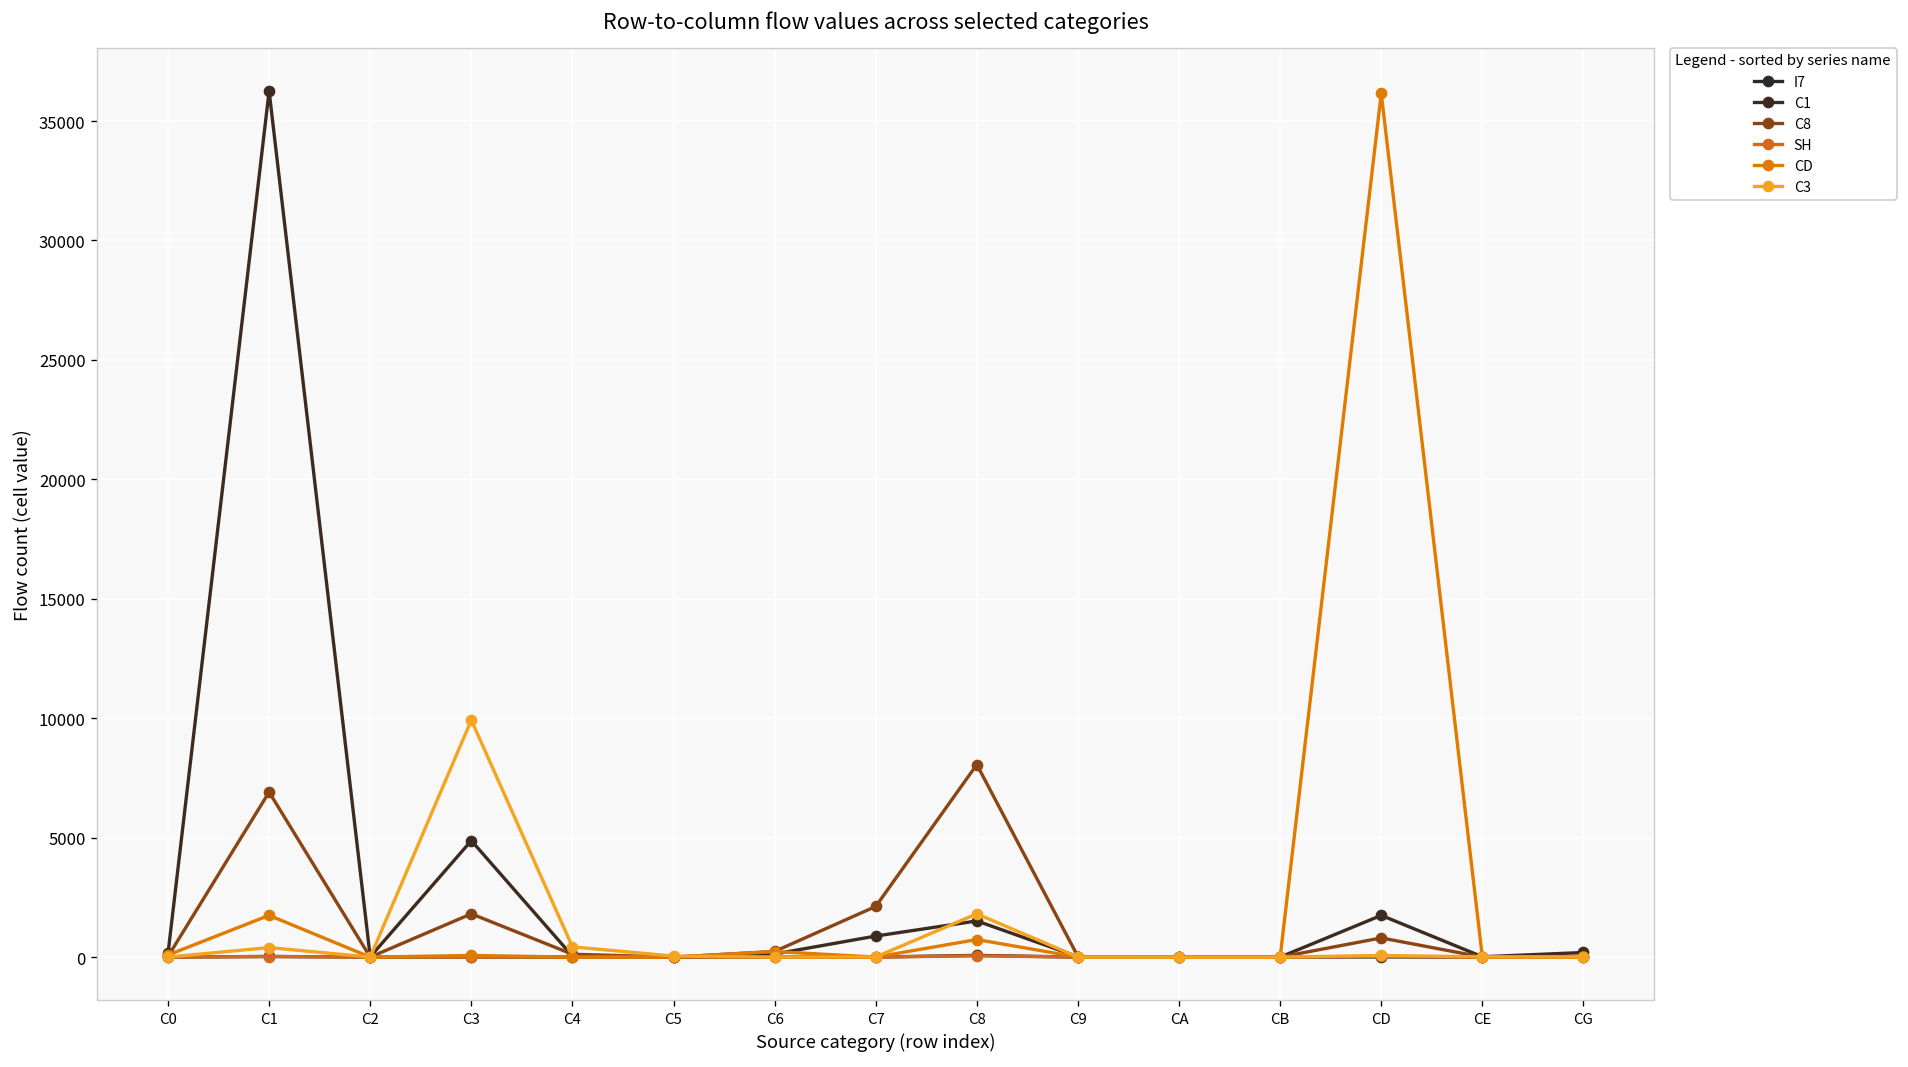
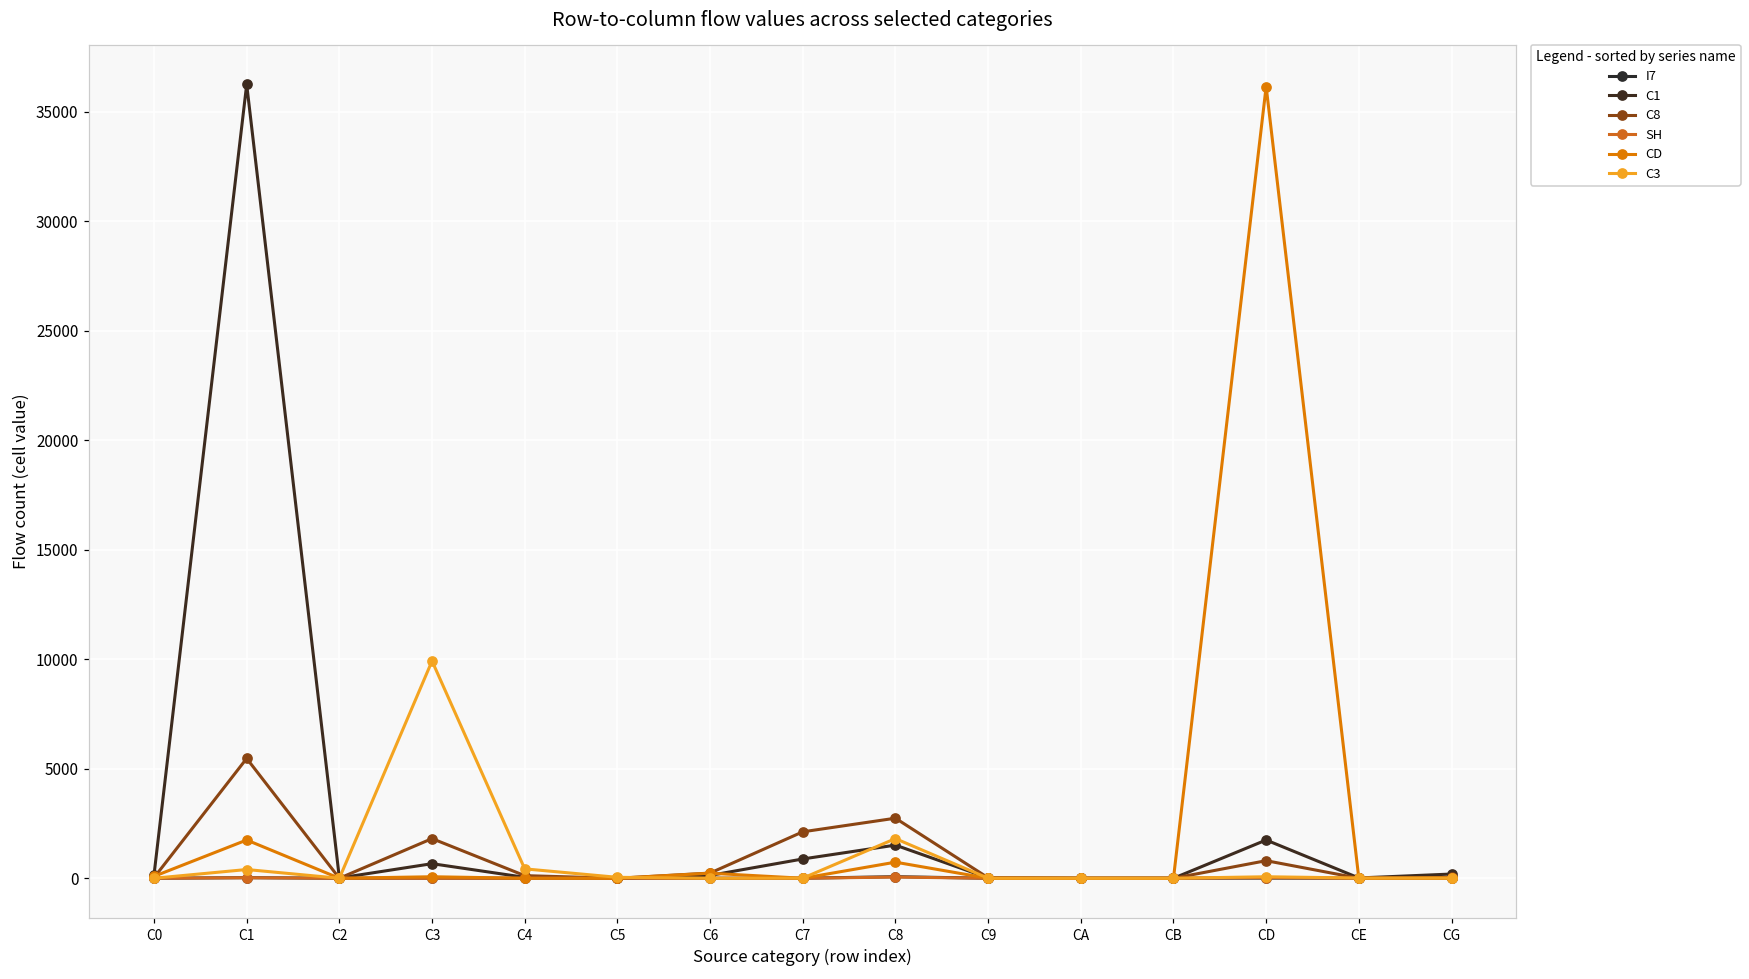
C8, C1: 6900 -> 5500
C1, C3: 4900 -> 700
C8, C8: 8100 -> 2700
